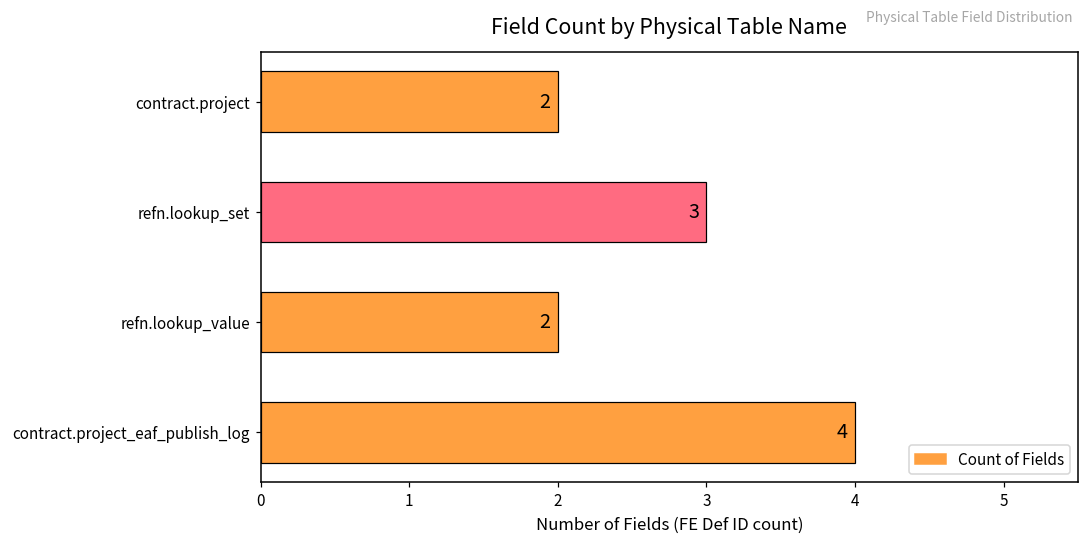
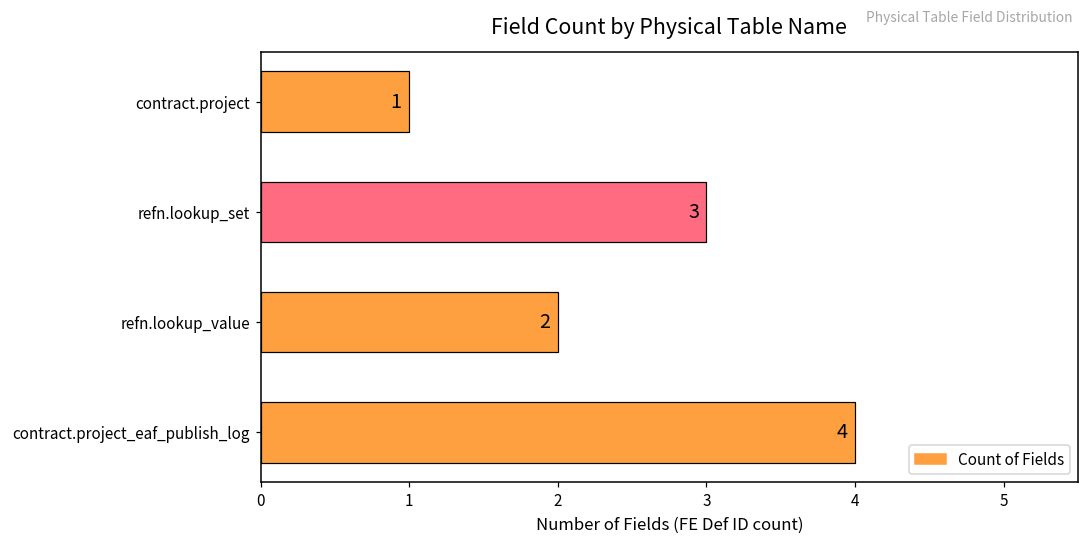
contract.project: 2 -> 1
